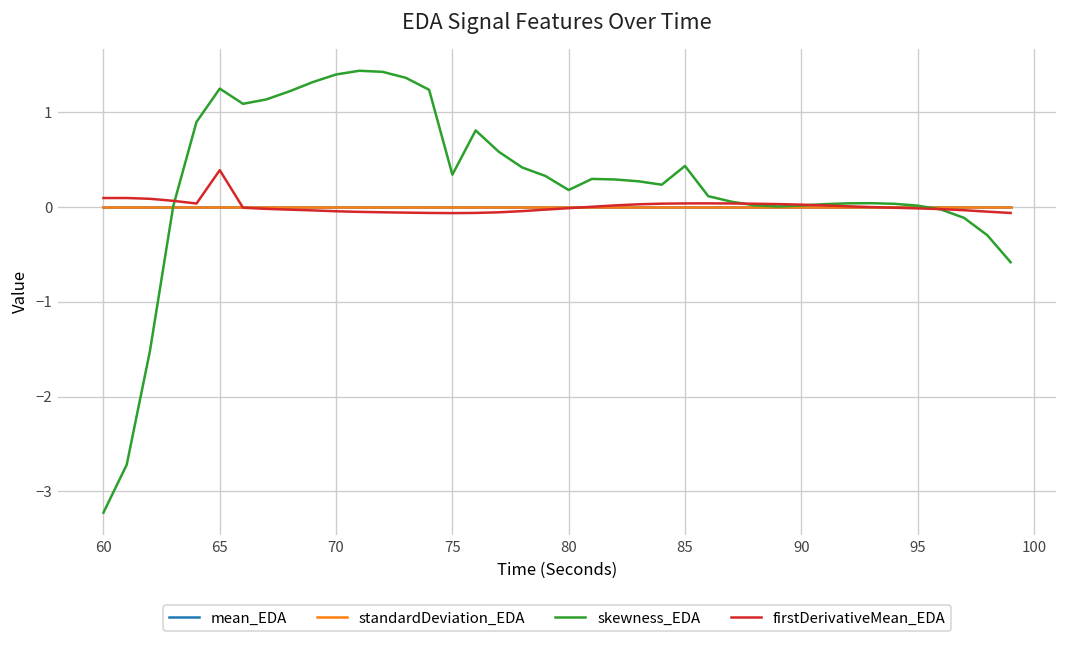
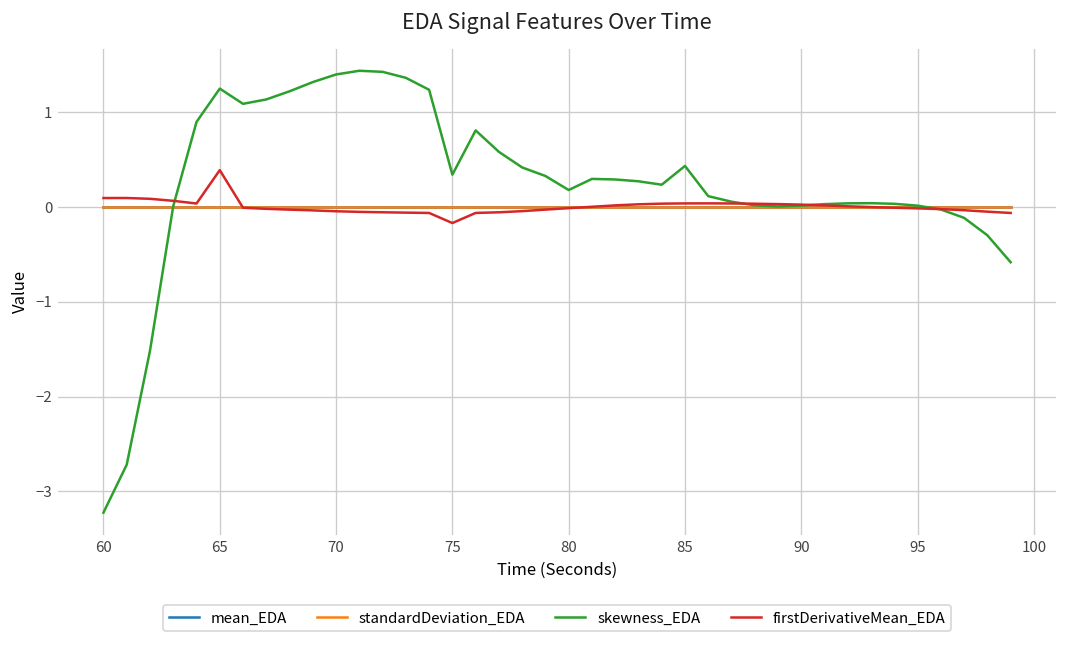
firstDerivativeMean_EDA, 75: -0.1 -> -0.2
